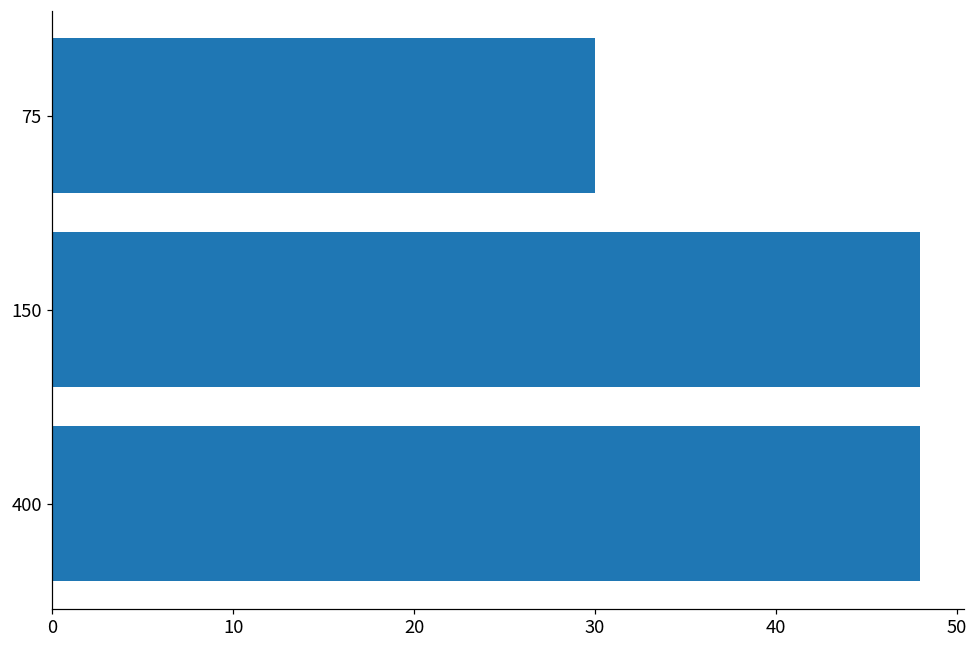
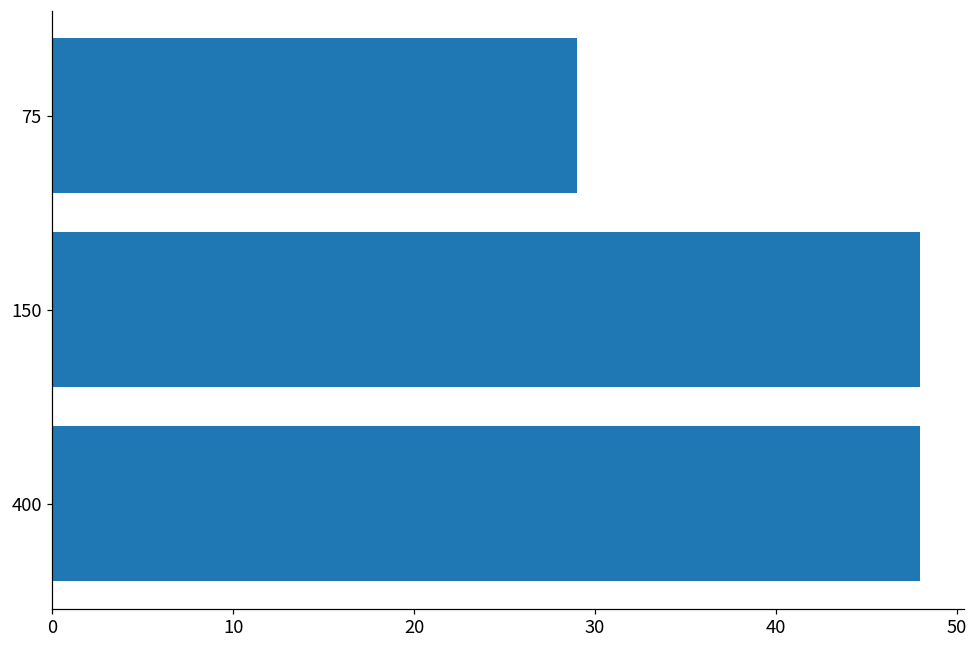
75: 30 -> 29
